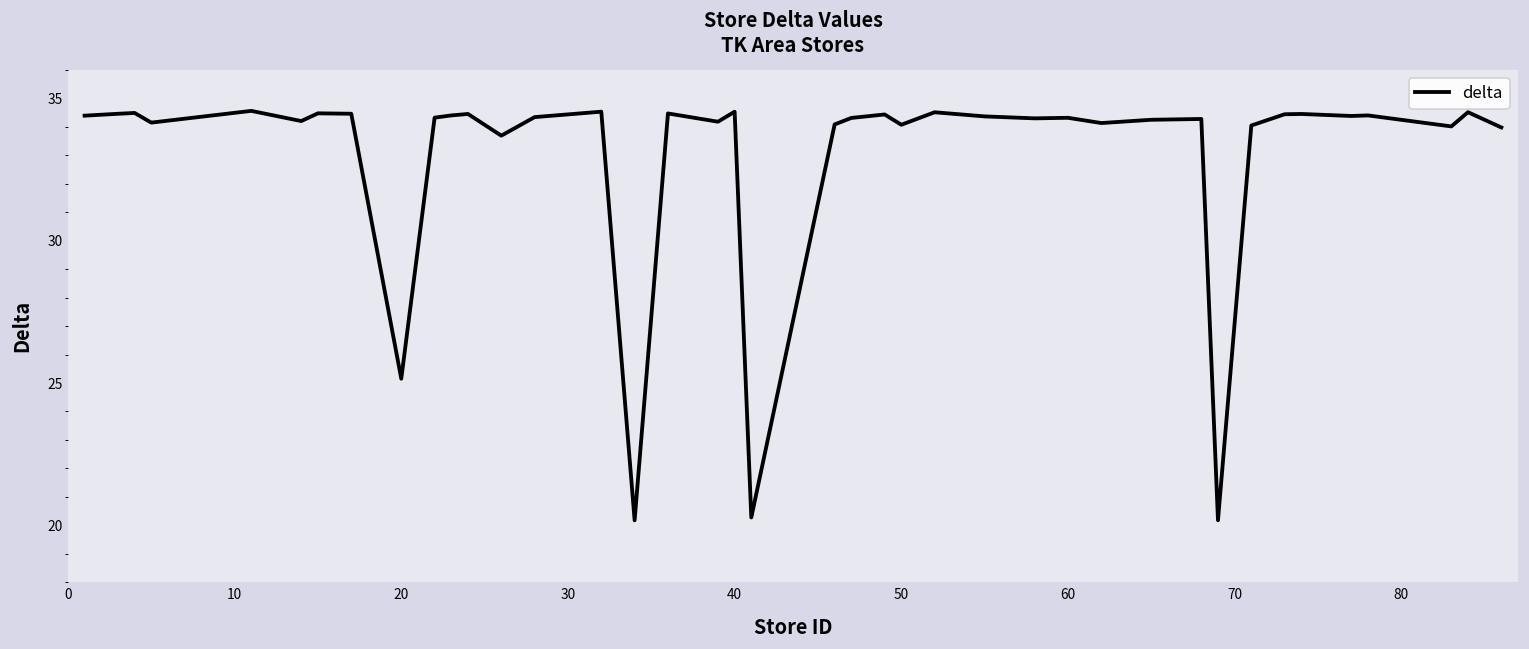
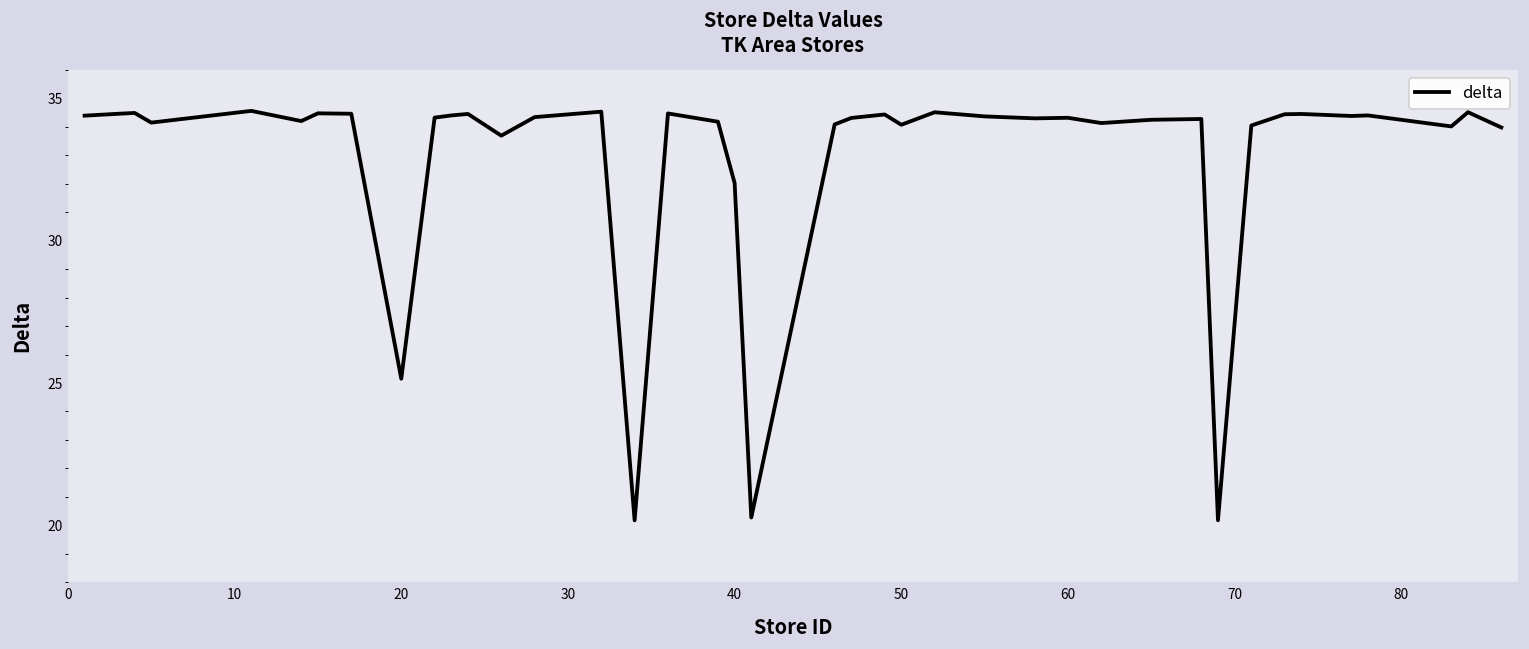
40: 34.5 -> 32.0
